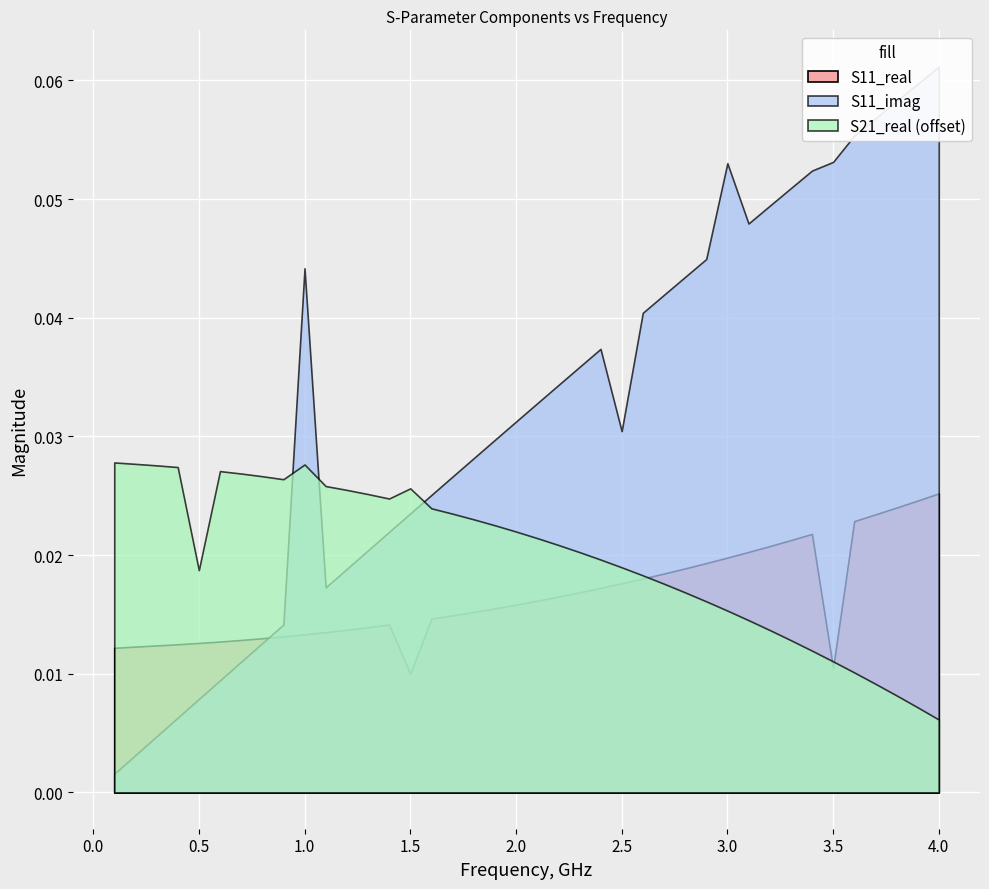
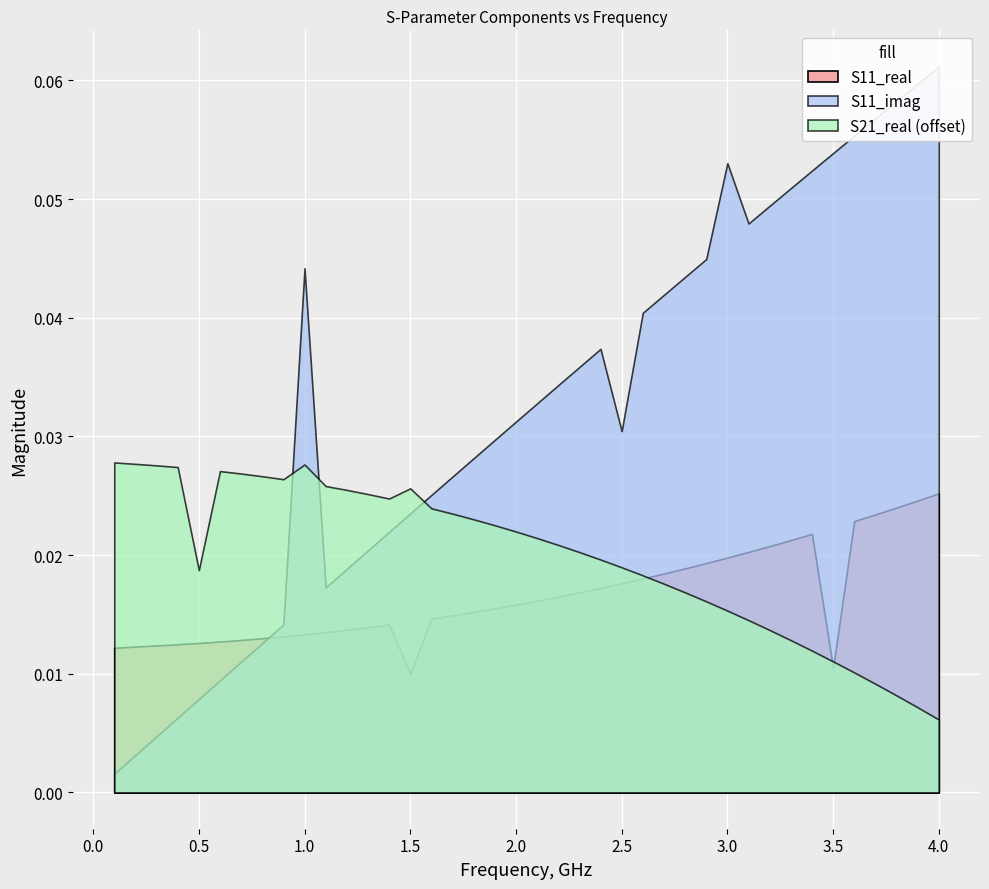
S11_imag, 3.5: 0.0531 -> 0.0539
